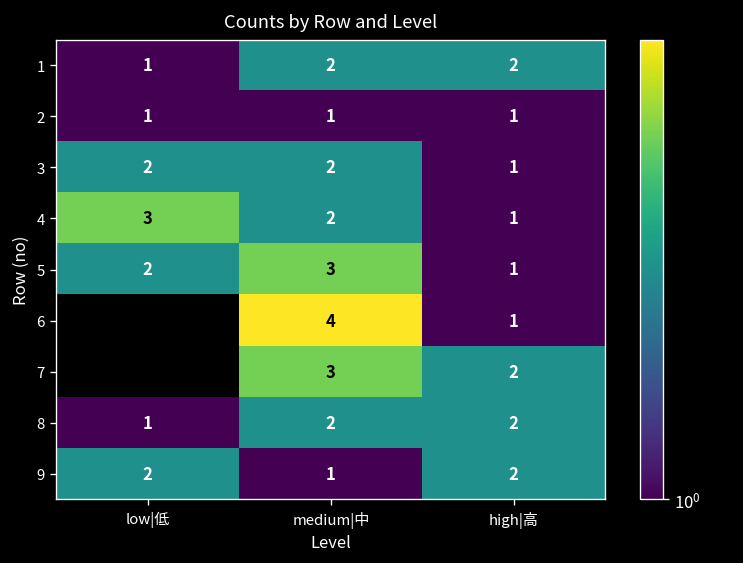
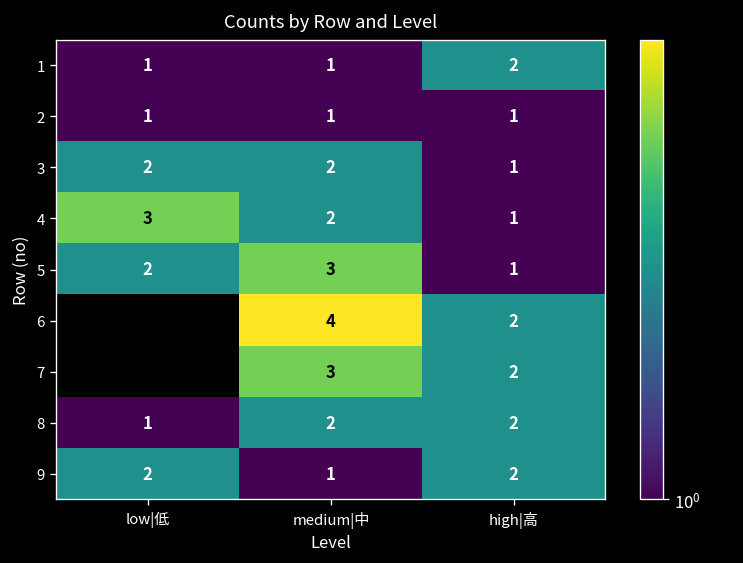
1, medium|中: 2 -> 1
6, high|高: 1 -> 2
